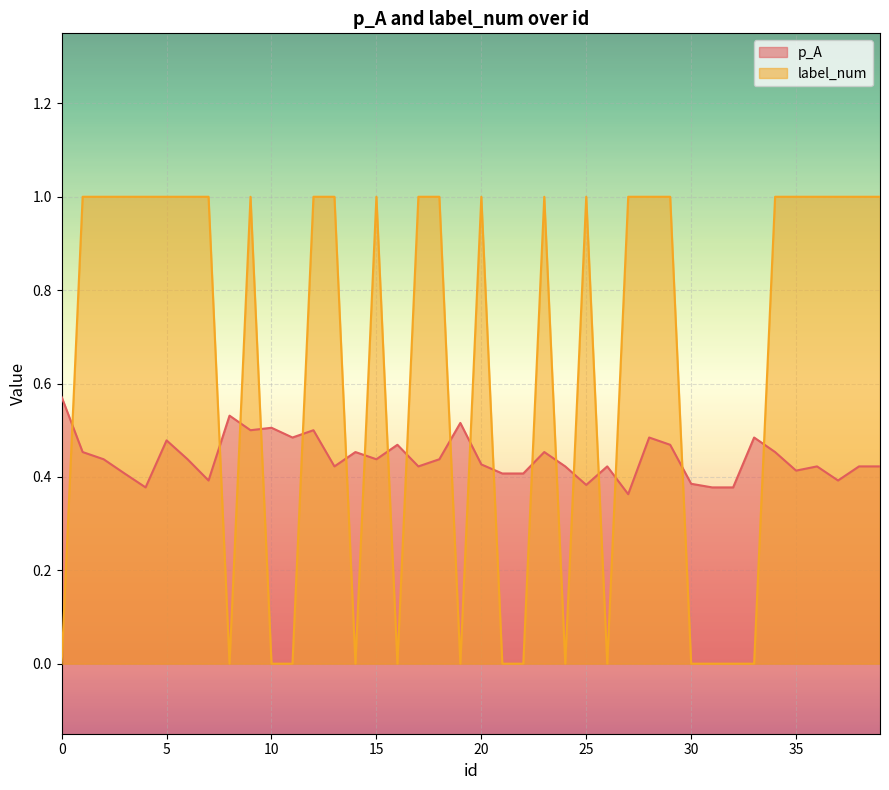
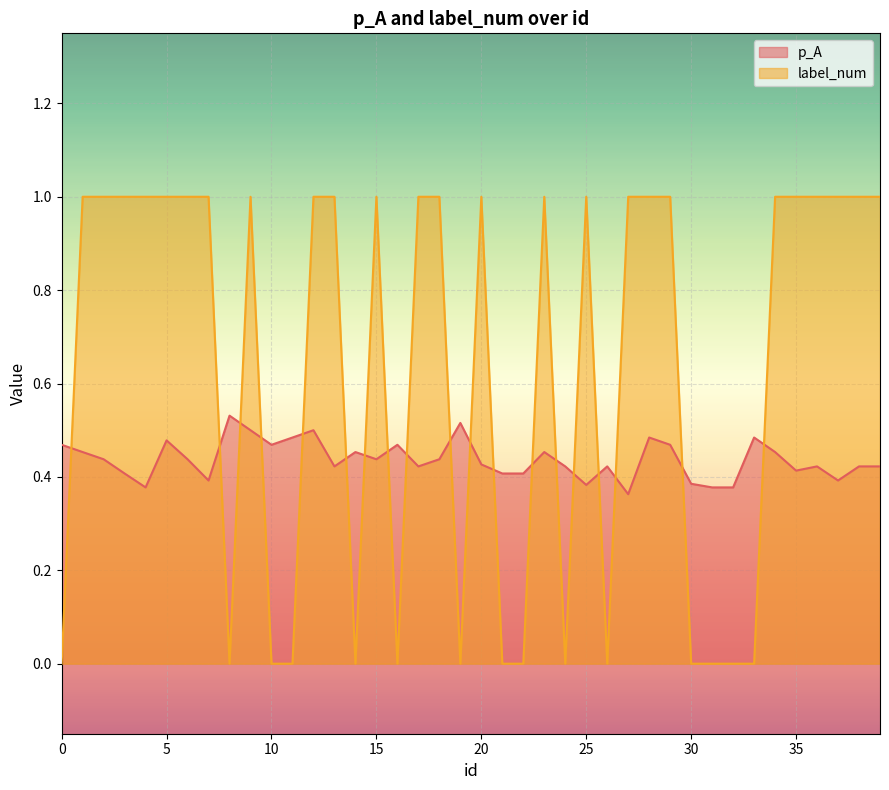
p_A, 0: 0.57 -> 0.47
p_A, 10: 0.51 -> 0.47
